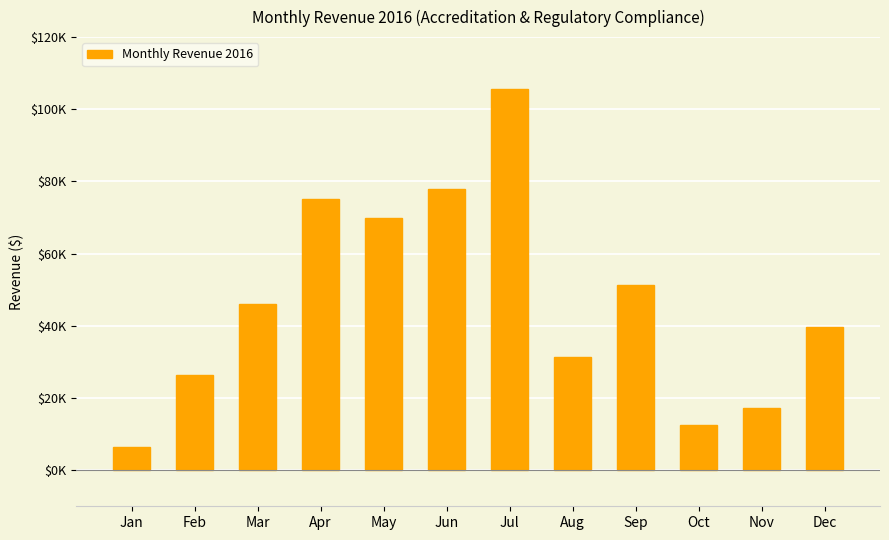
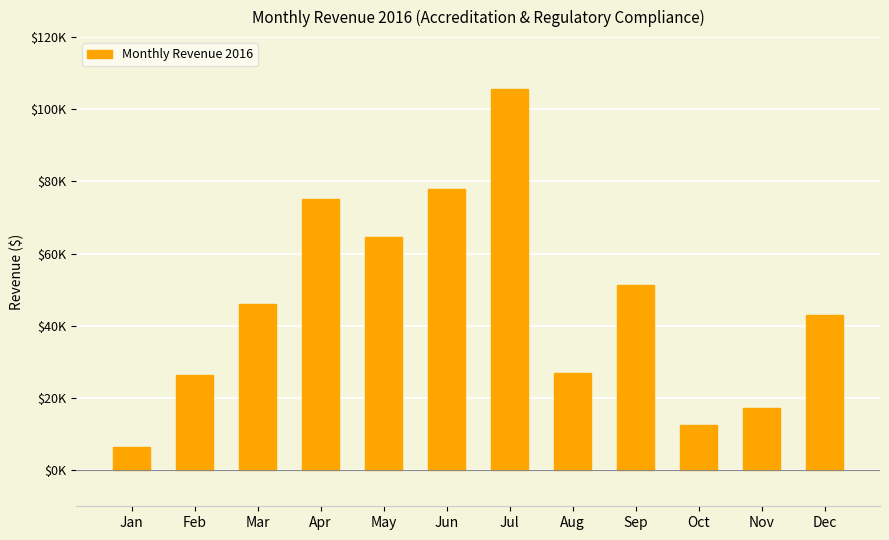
May: $70000 -> $65000
Aug: $31000 -> $27000
Dec: $40000 -> $43000
